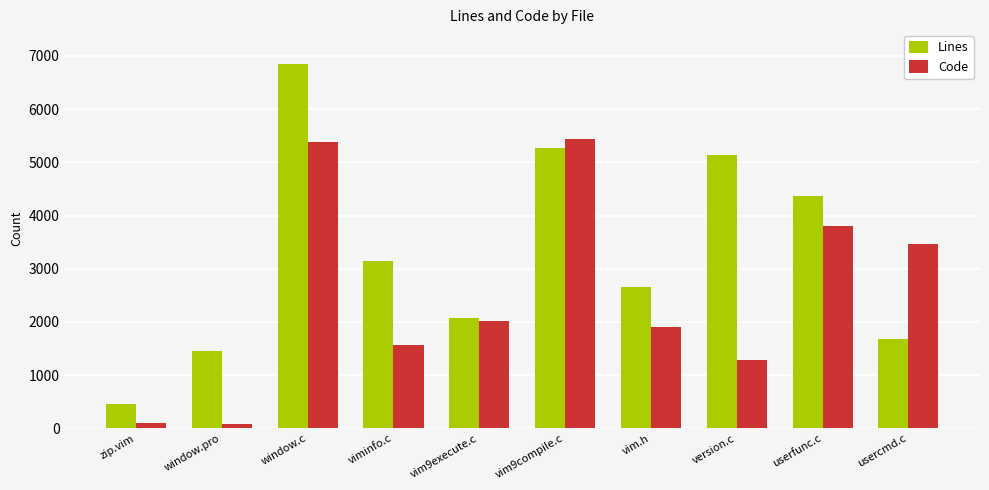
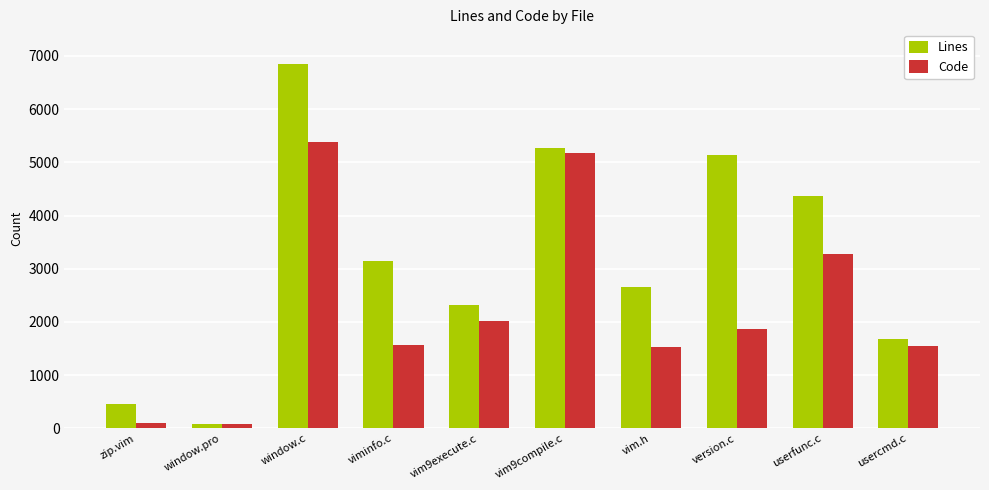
Lines, window.pro: 1500 -> 100
Lines, vim9execute.c: 2100 -> 2300
Code, vim9compile.c: 5400 -> 5200
Code, vim.h: 1900 -> 1500
Code, version.c: 1300 -> 1900
Code, userfunc.c: 3800 -> 3300
Code, usercmd.c: 3500 -> 1500
